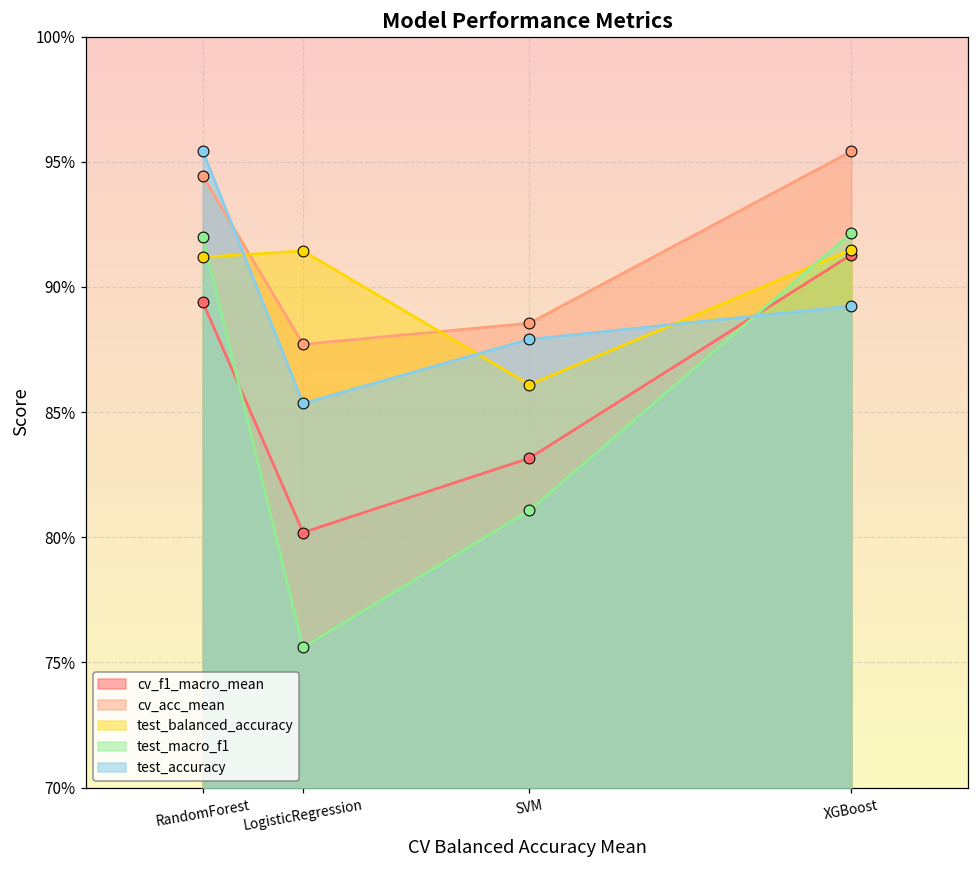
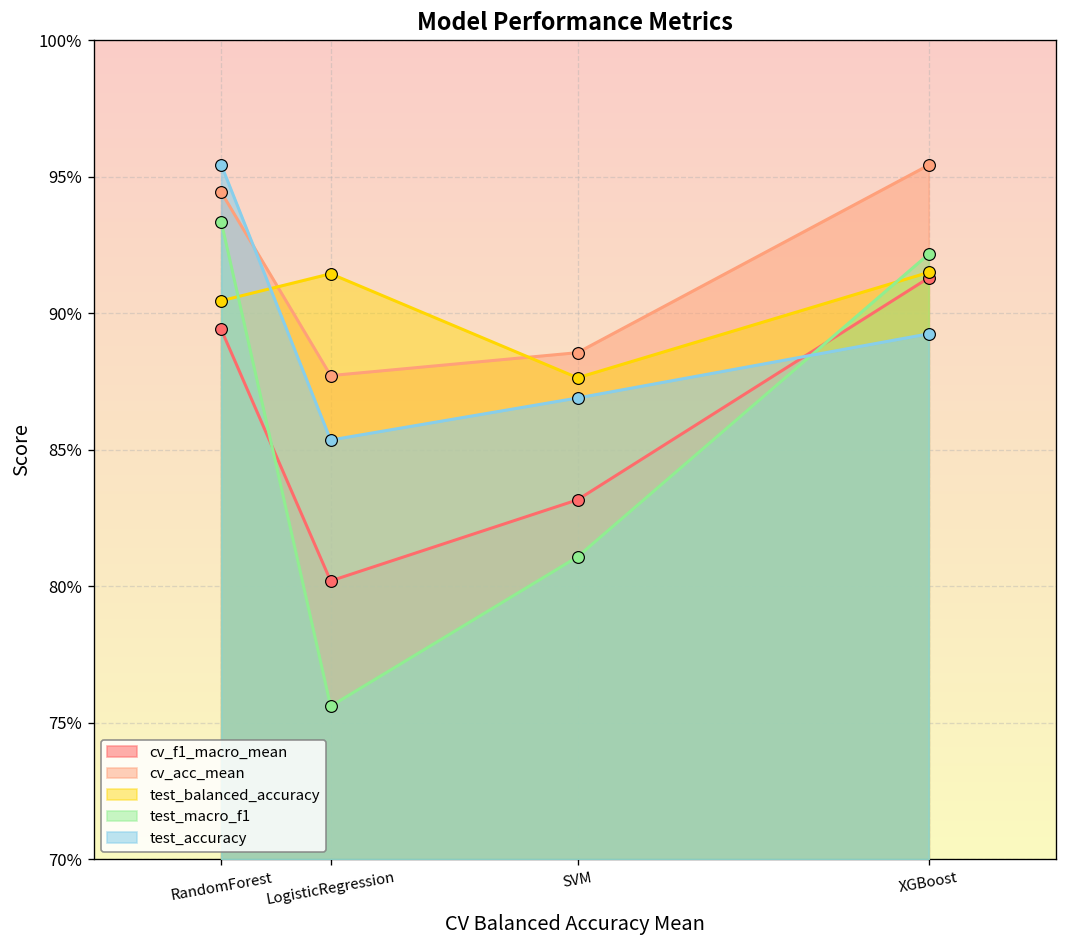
test_balanced_accuracy, RandomForest: 91.2% -> 90.5%
test_macro_f1, RandomForest: 92.0% -> 93.4%
test_balanced_accuracy, SVM: 86.1% -> 87.6%
test_accuracy, SVM: 87.9% -> 86.9%
